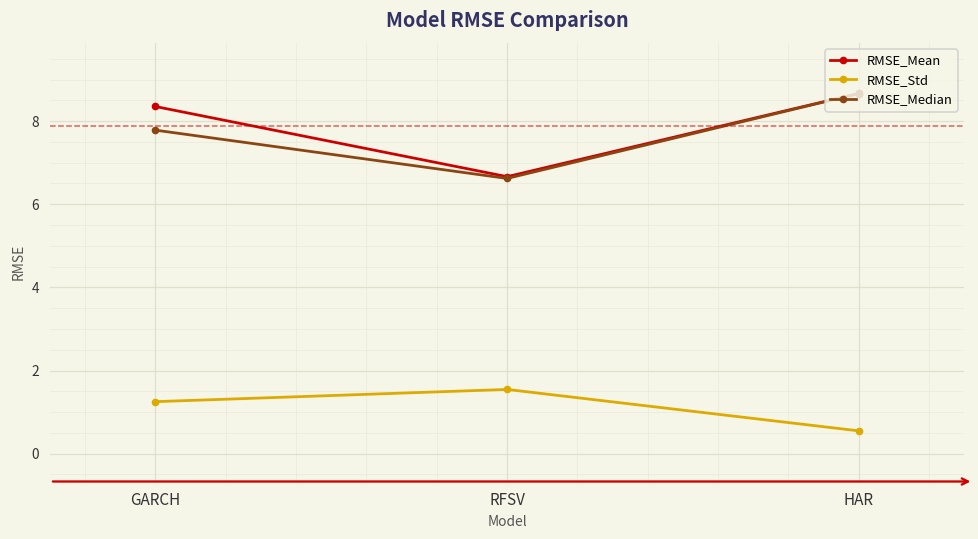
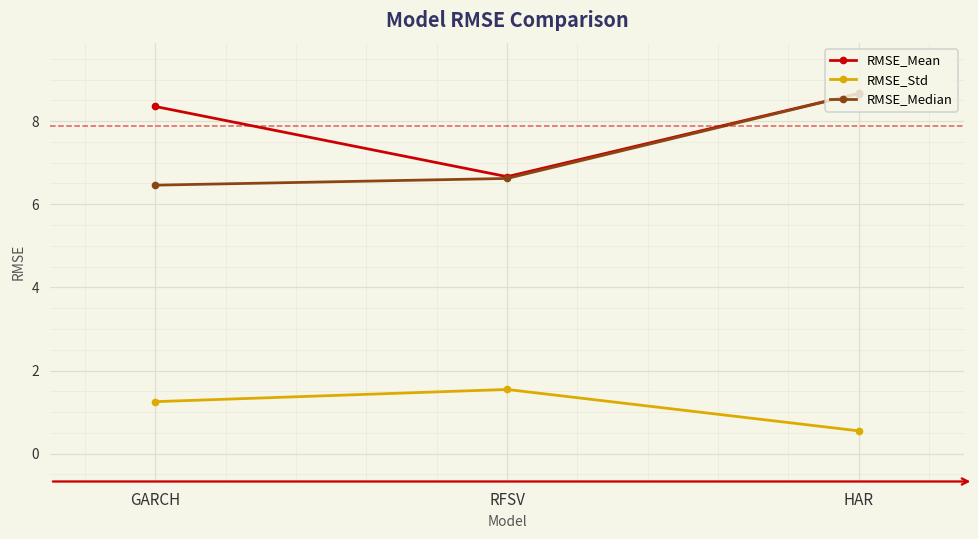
RMSE_Median, GARCH: 7.8 -> 6.5
